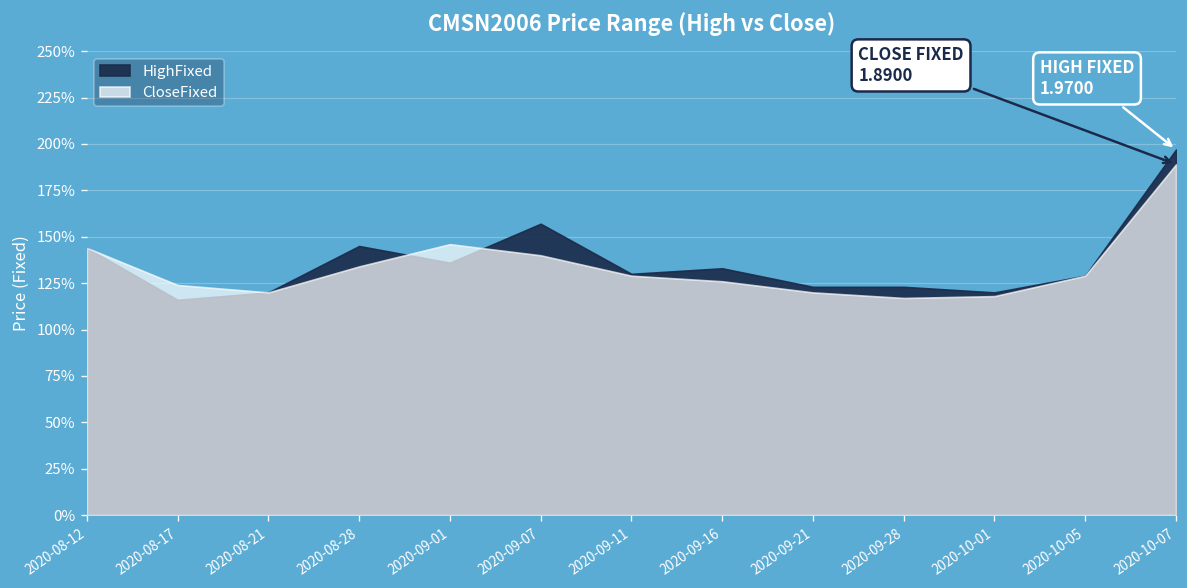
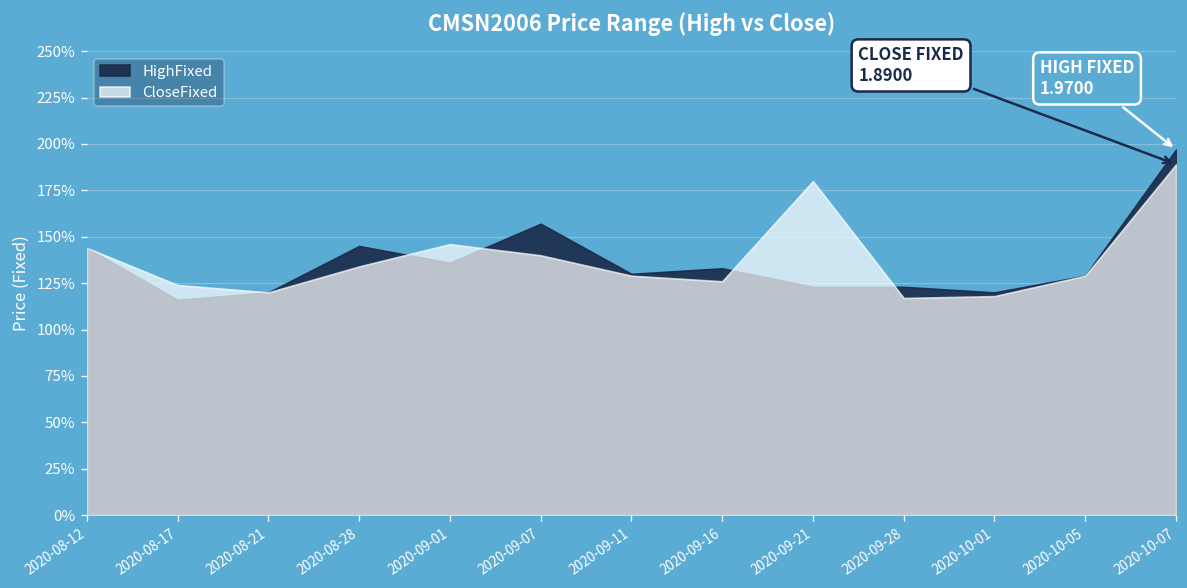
CloseFixed, 2020-09-21: 120% -> 180%
